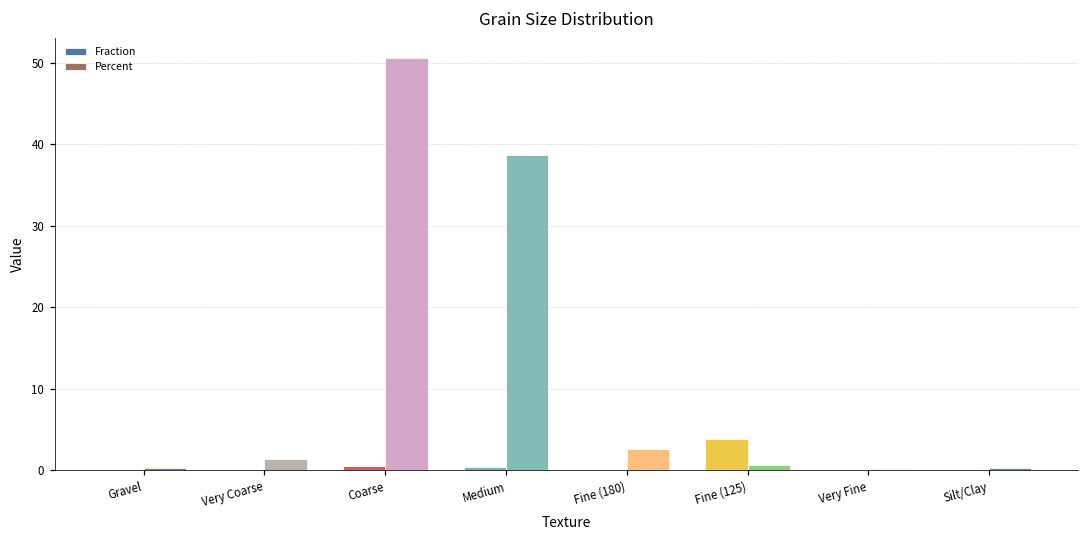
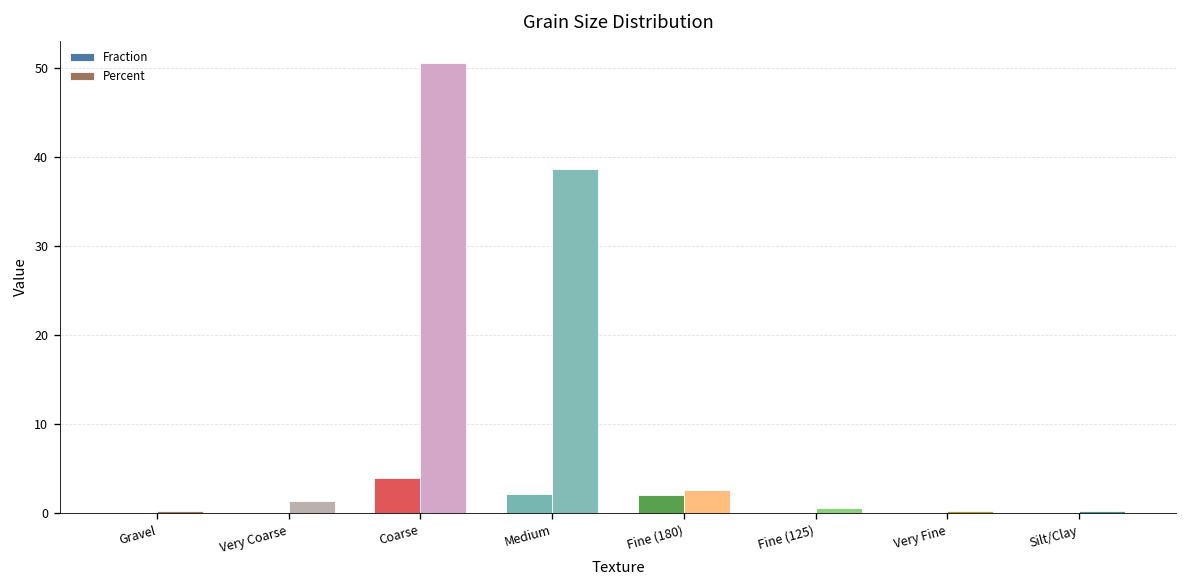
Fraction, Coarse: 1 -> 4
Fraction, Medium: 0 -> 2
Fraction, Fine (180): 0 -> 2
Fraction, Fine (125): 4 -> 0
